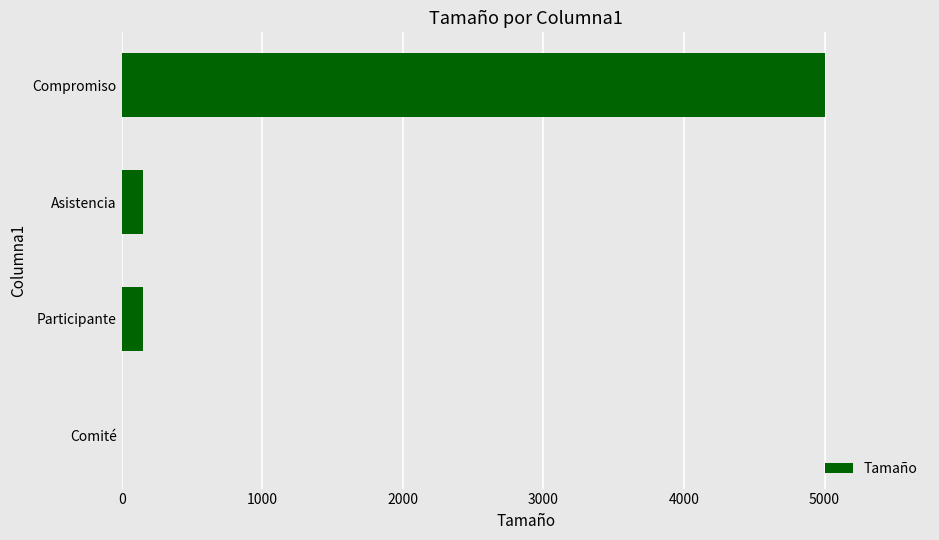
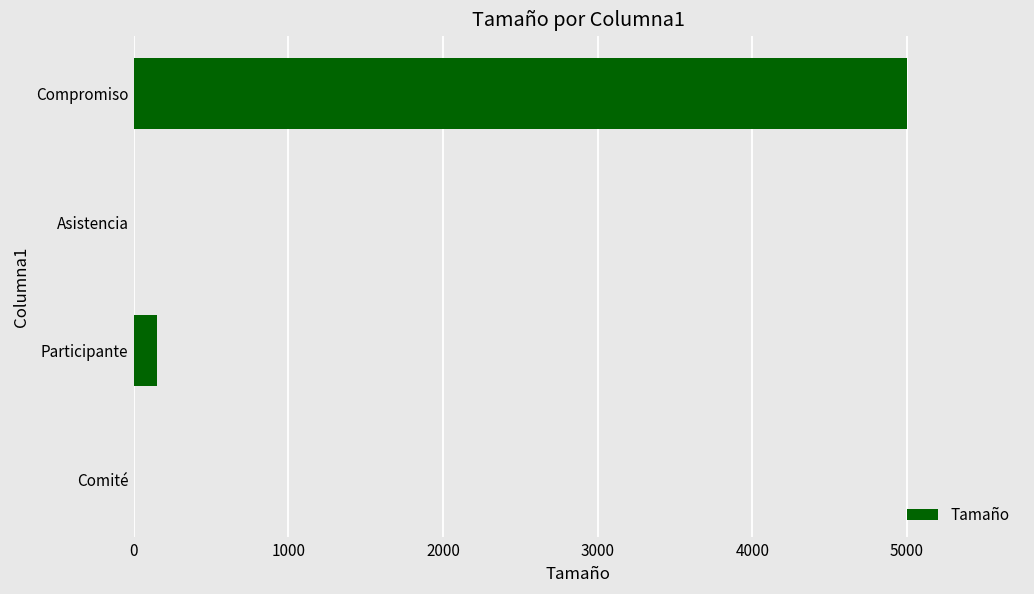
Asistencia: 150 -> 0
